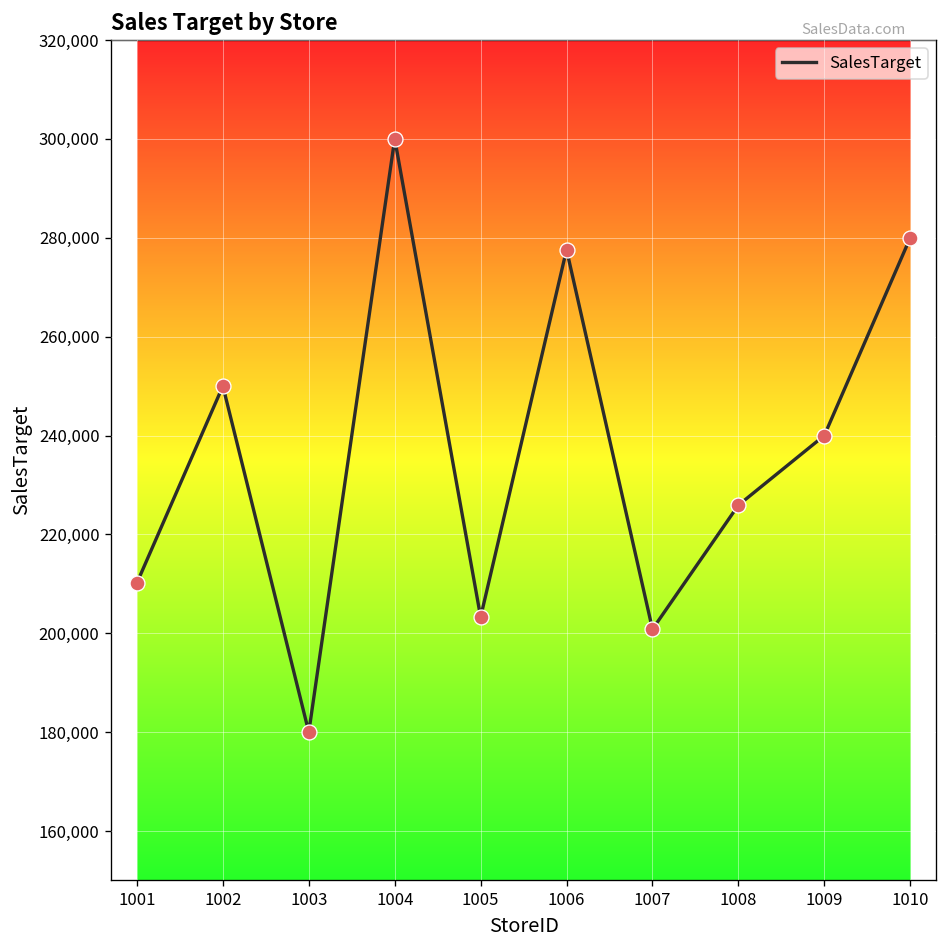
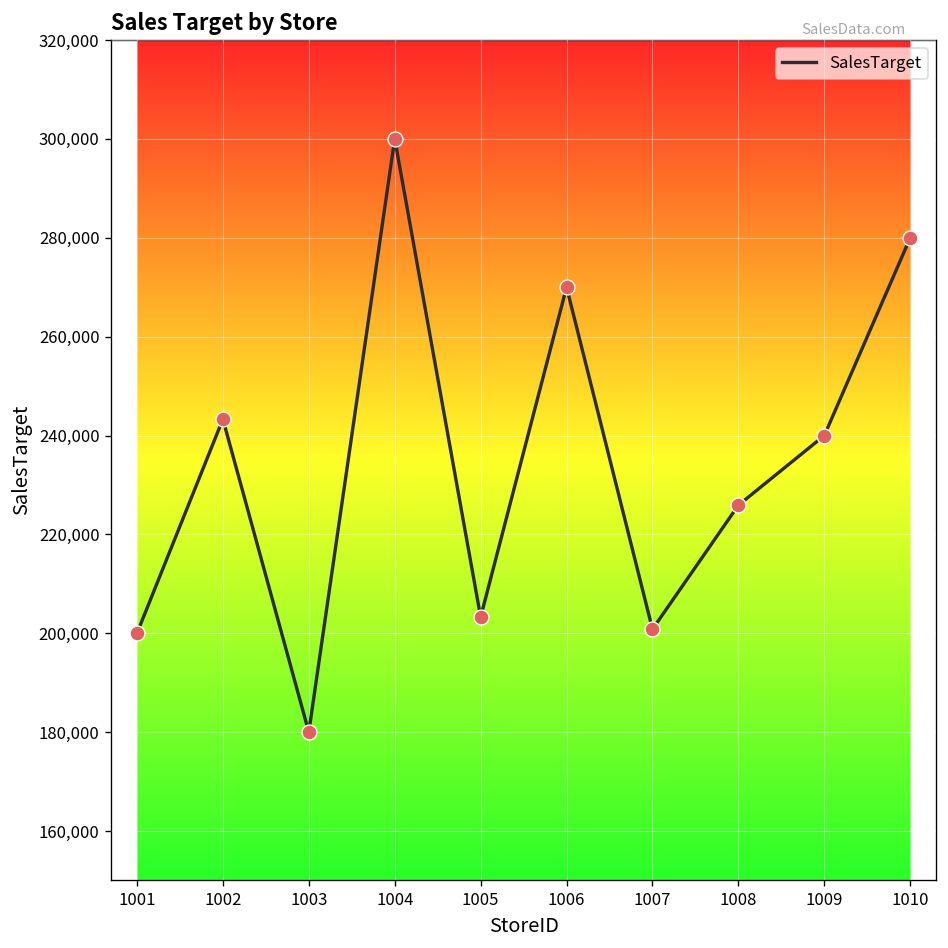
1001: 210,000 -> 200,000
1002: 250,000 -> 243,000
1006: 278,000 -> 270,000
